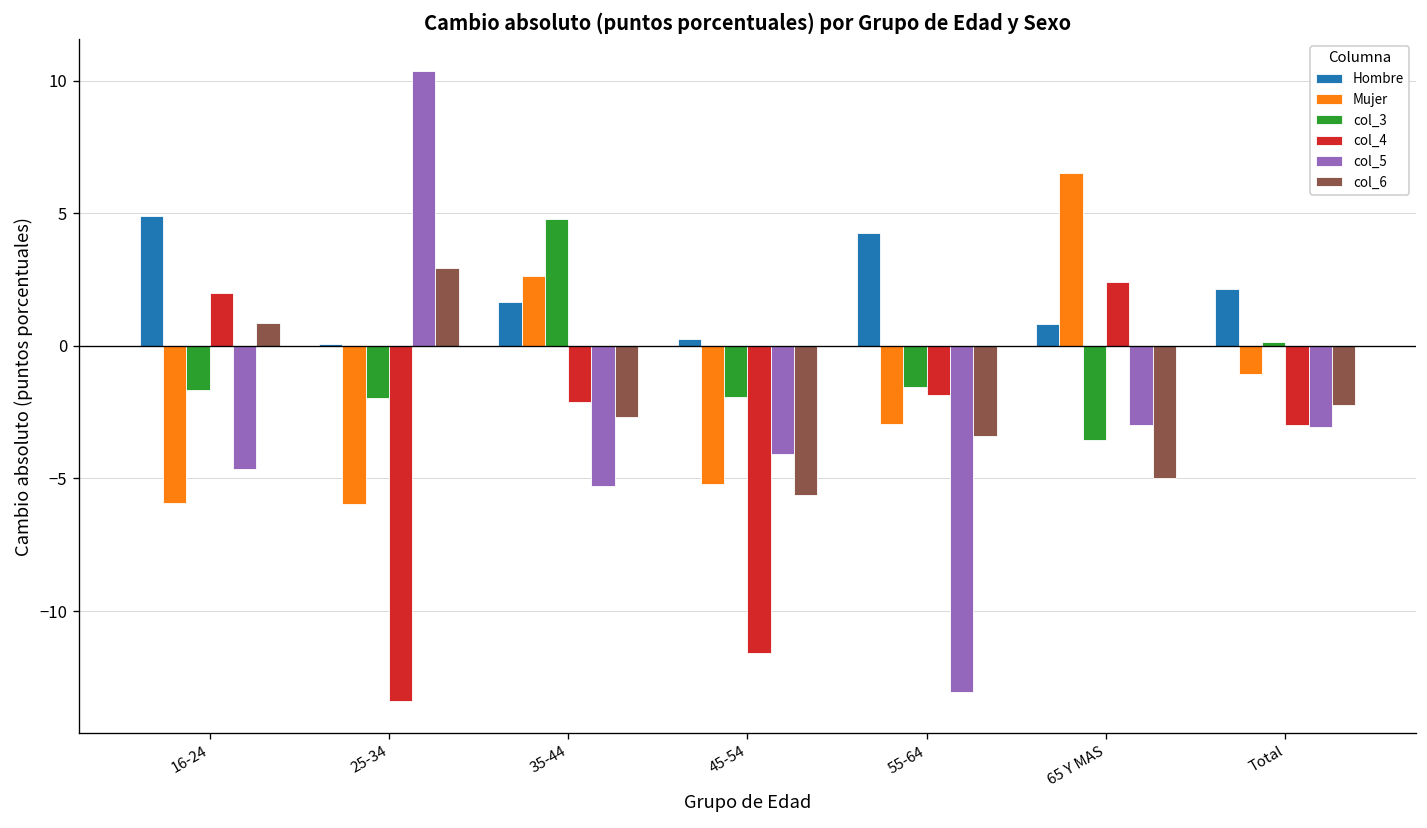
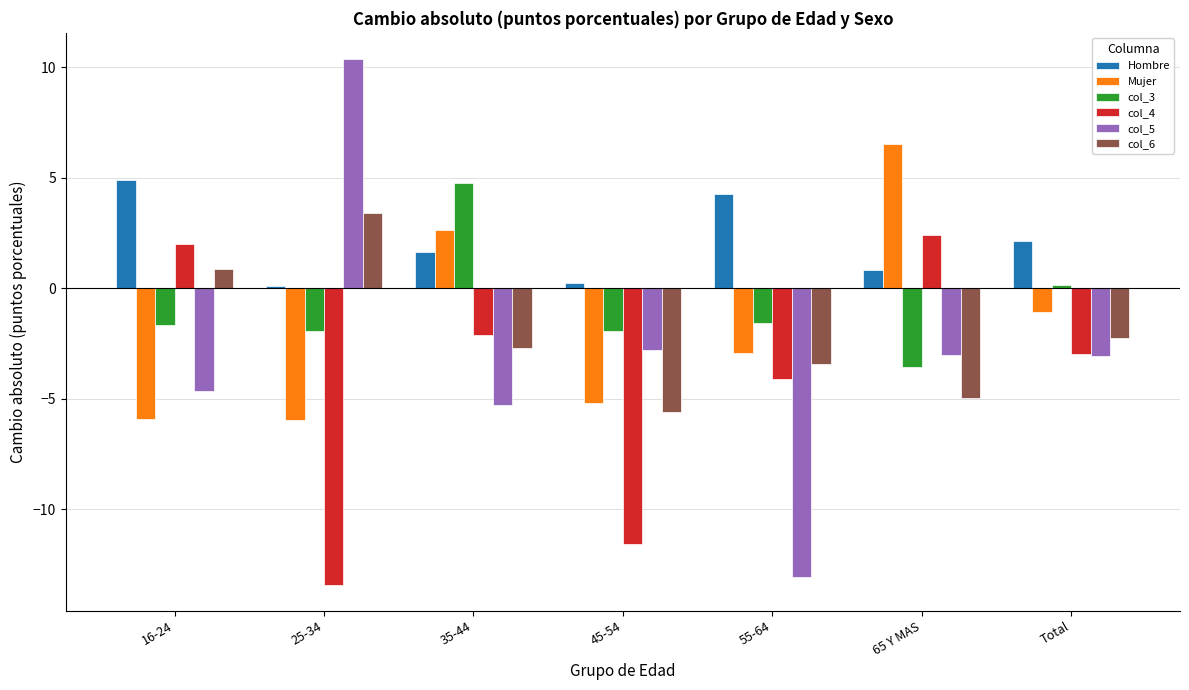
col_6, 25-34: 2.9 -> 3.4
col_5, 45-54: -4.1 -> -2.8
col_4, 55-64: -1.9 -> -4.1
